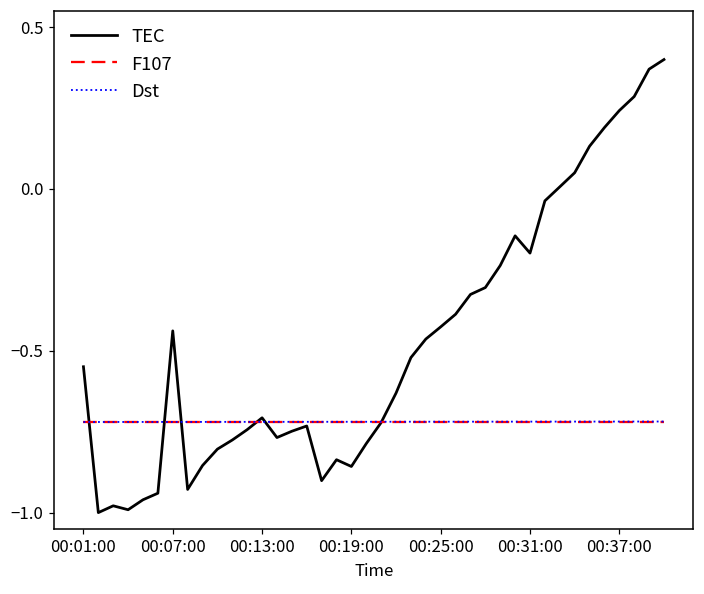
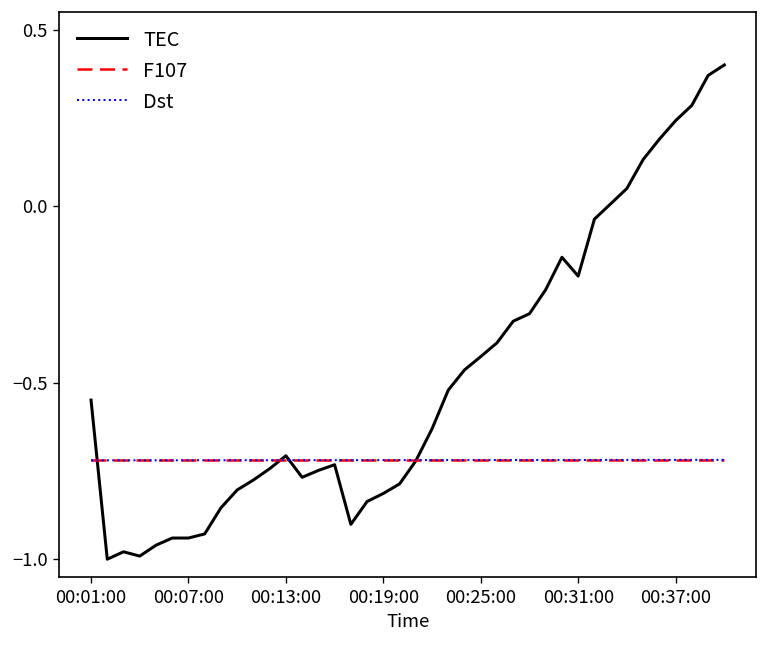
TEC, 00:07:00: -0.44 -> -0.94
TEC, 00:19:00: -0.86 -> -0.81
